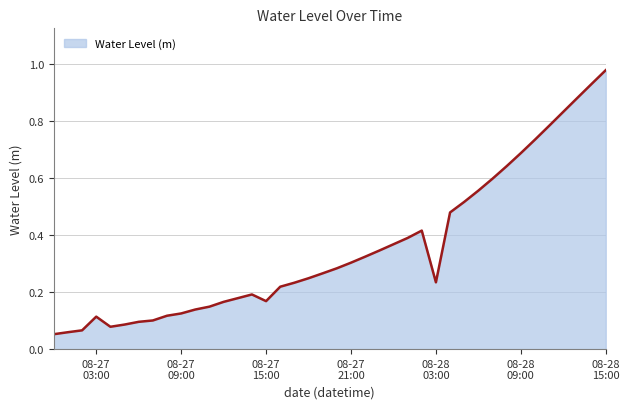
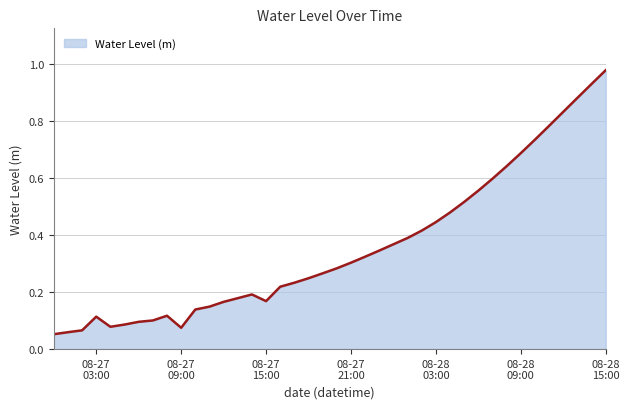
08-27 09:00: 0.12 -> 0.07
08-28 03:00: 0.23 -> 0.44
